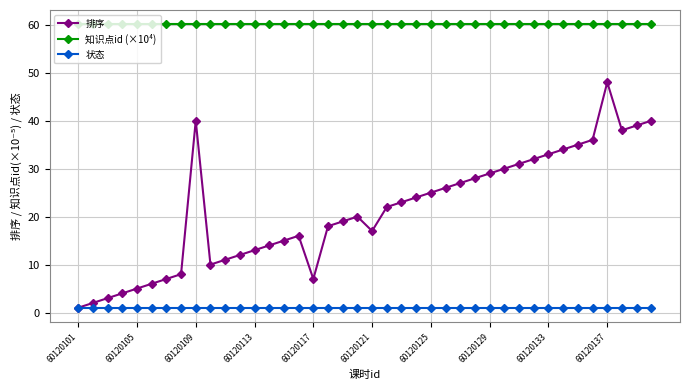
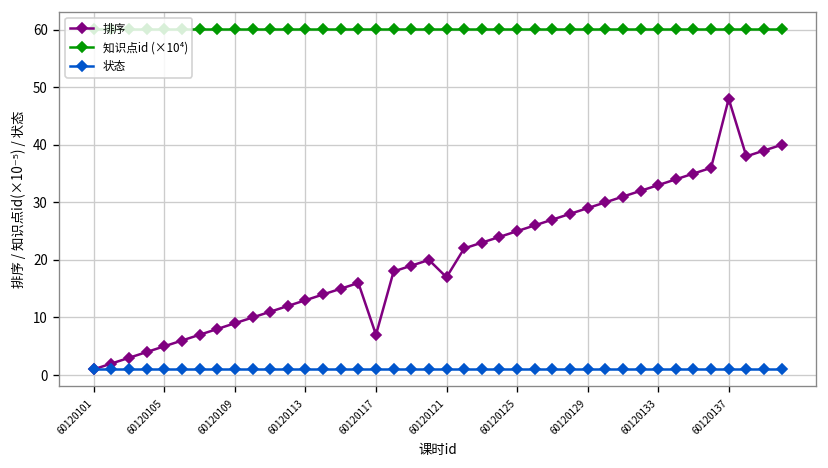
排序, 60120109: 40 -> 9
